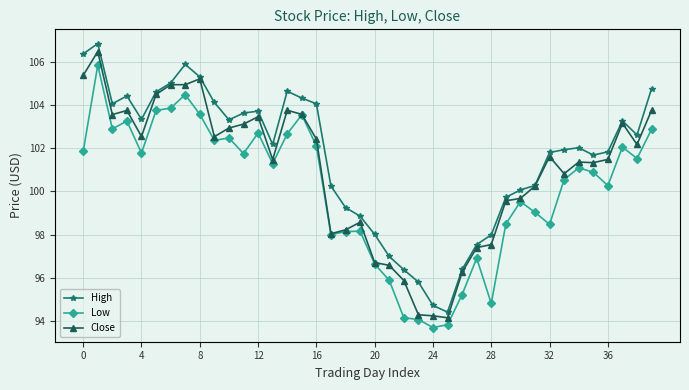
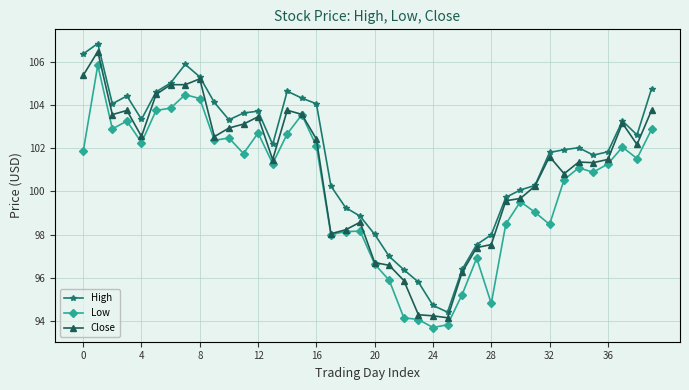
Low, 4: 101.8 -> 102.3
Low, 8: 103.6 -> 104.3
Low, 36: 100.3 -> 101.3
